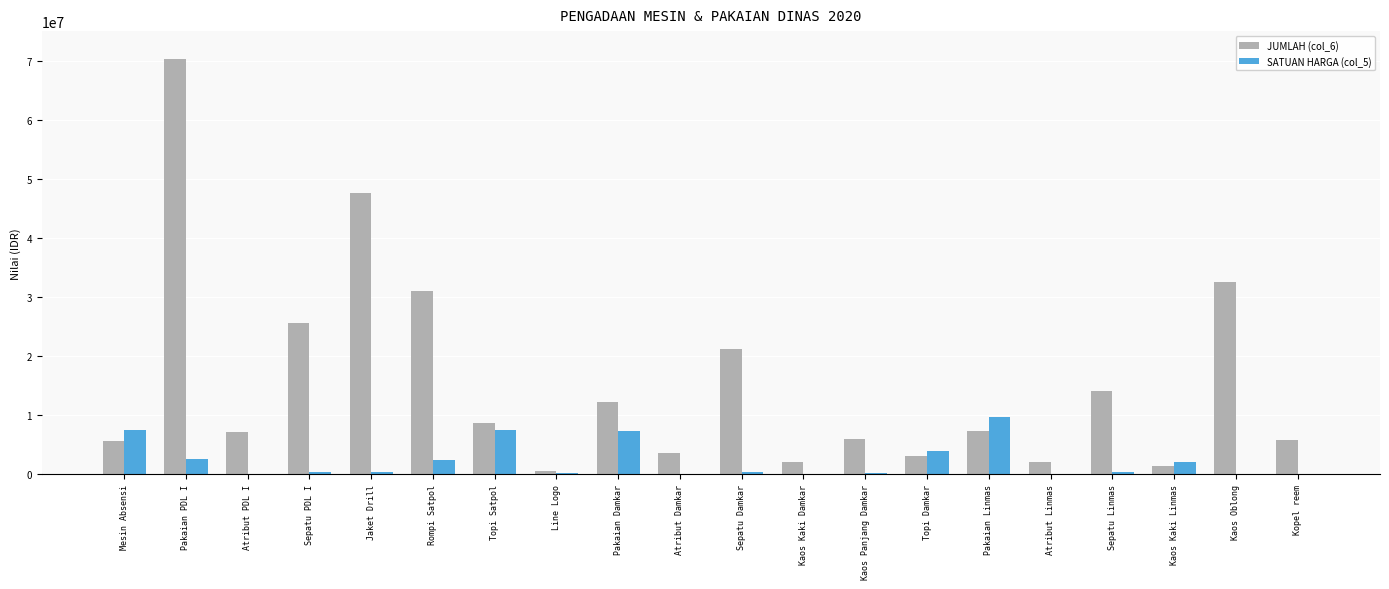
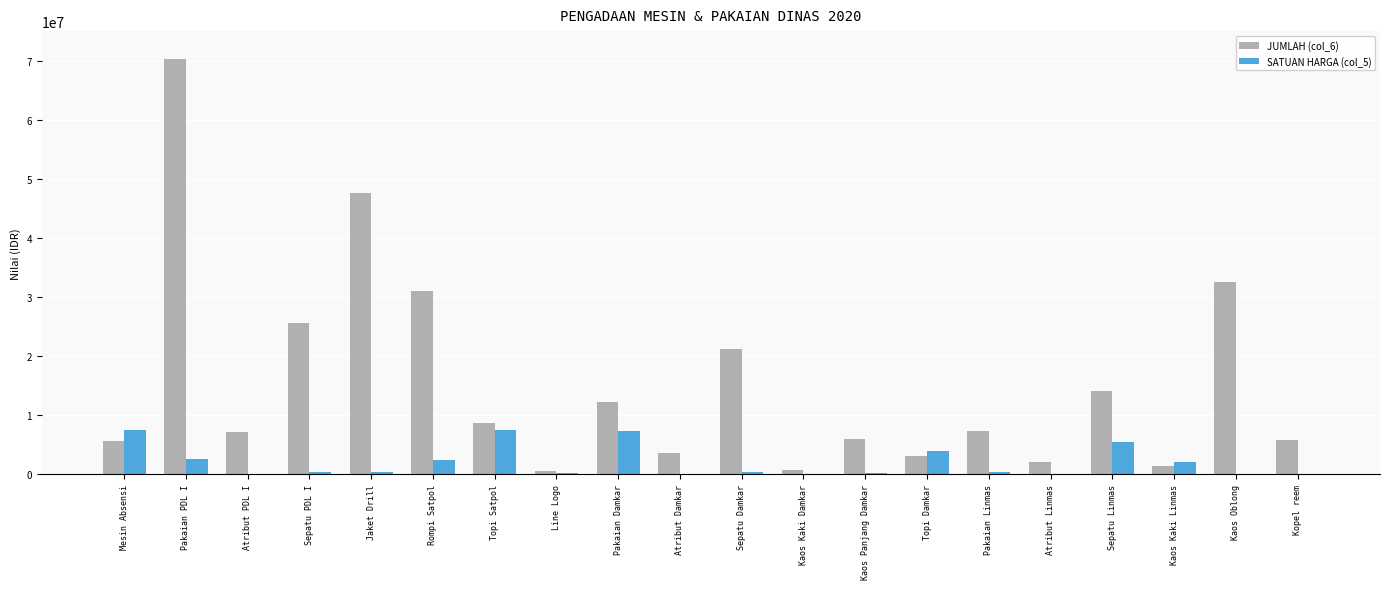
JUMLAH (col_6), Kaos Kaki Damkar: 2000000 -> 1000000
SATUAN HARGA (col_5), Pakaian Linmas: 10000000 -> 0
SATUAN HARGA (col_5), Sepatu Linmas: 0 -> 5000000
